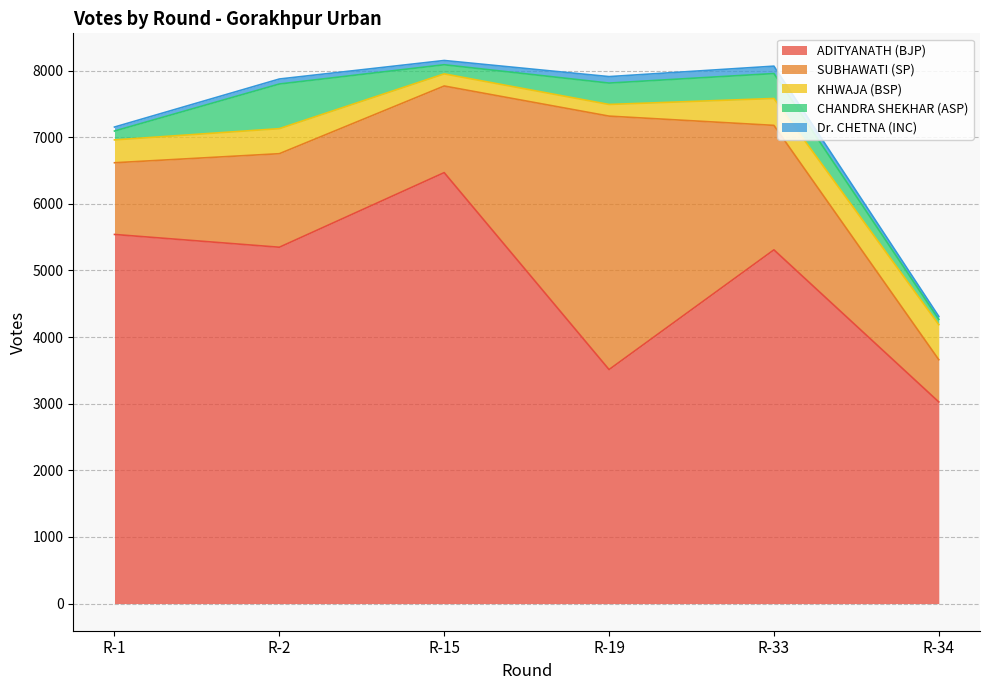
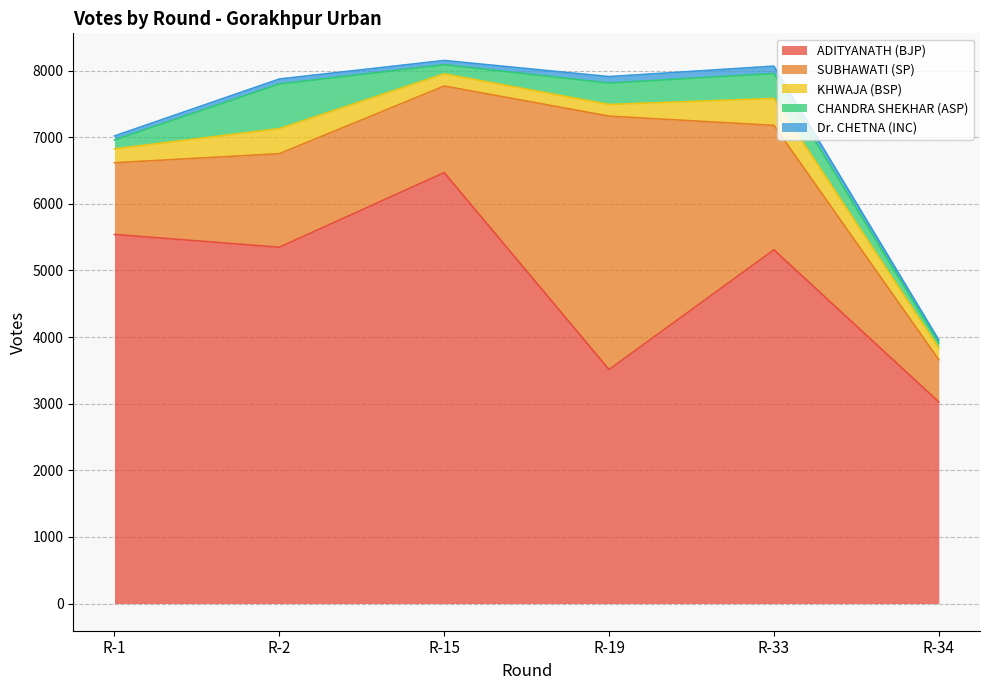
KHWAJA (BSP), R-1: 300 -> 200
KHWAJA (BSP), R-34: 500 -> 200
